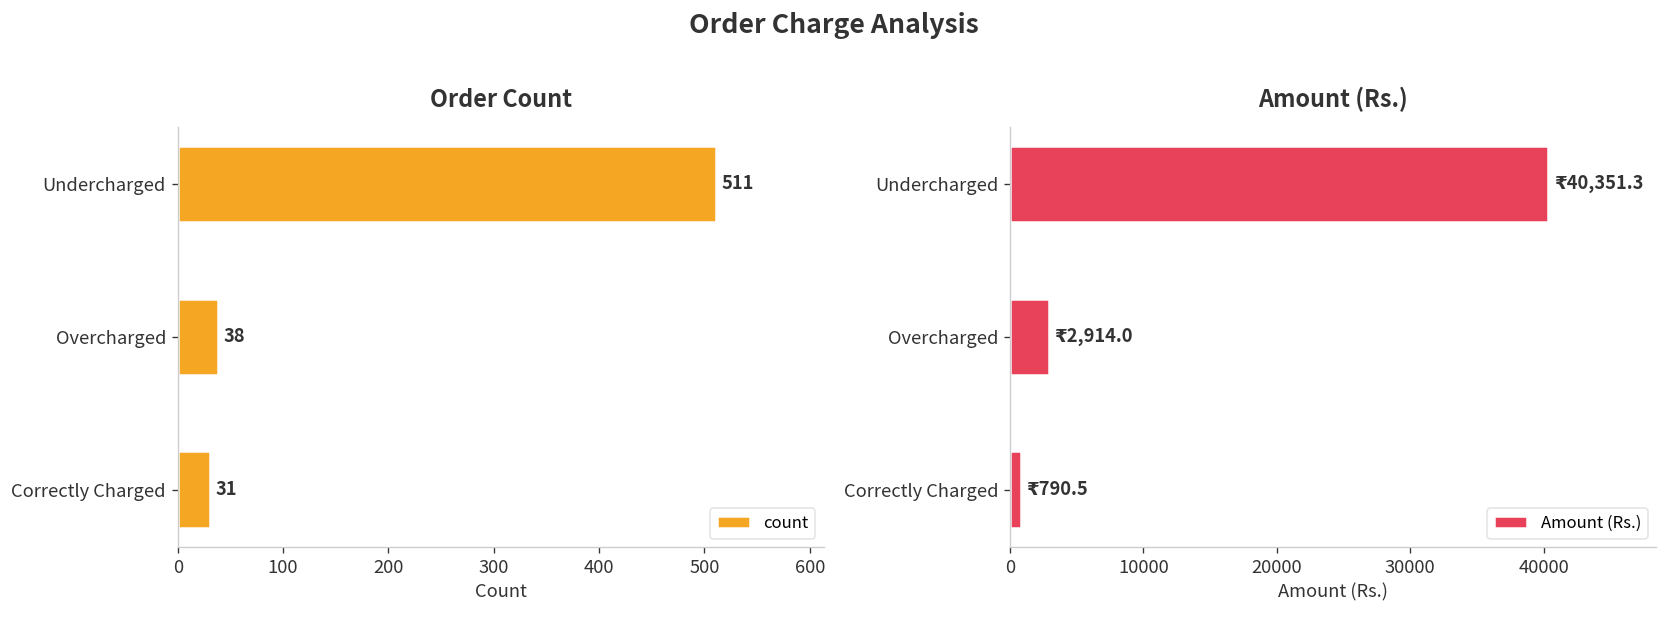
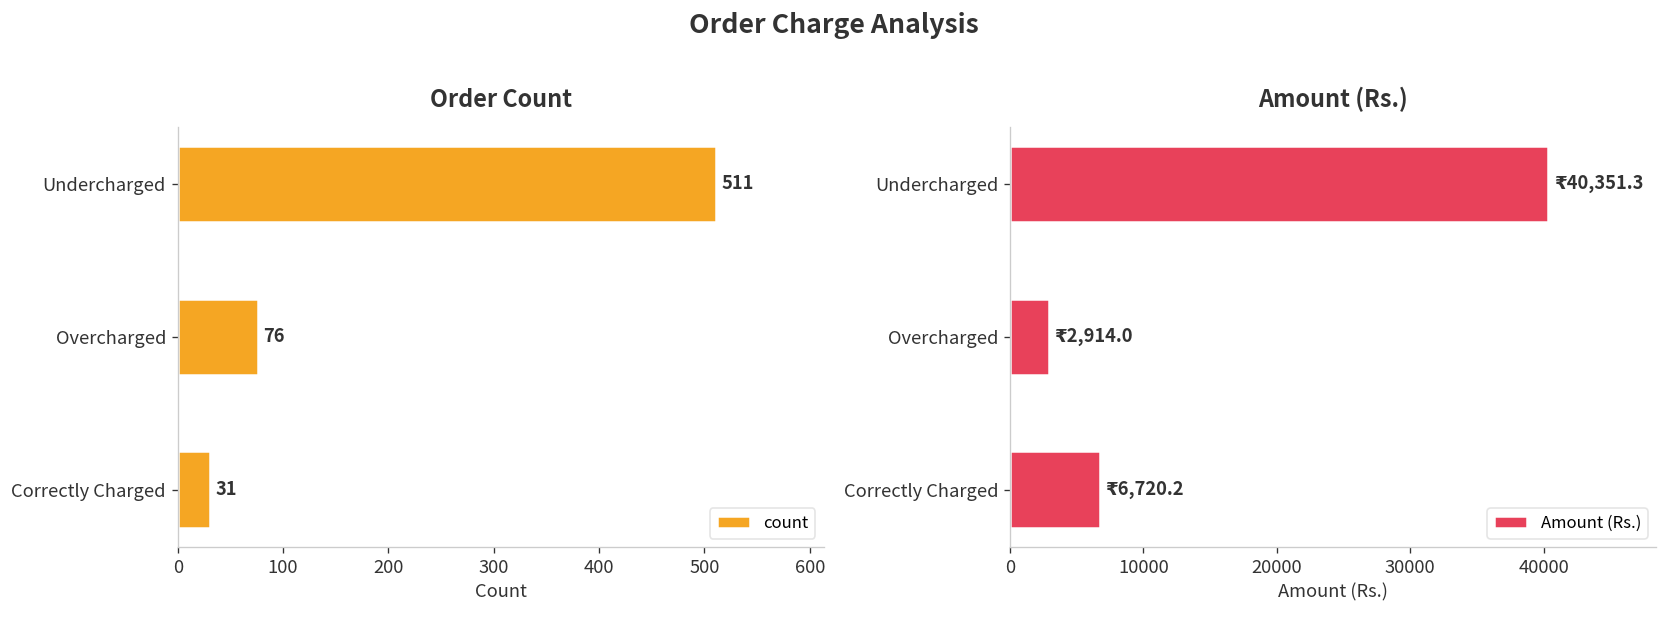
Order Count, Overcharged: 38 -> 76
Amount (Rs.), Correctly Charged: 790.5 -> 6,720.2
